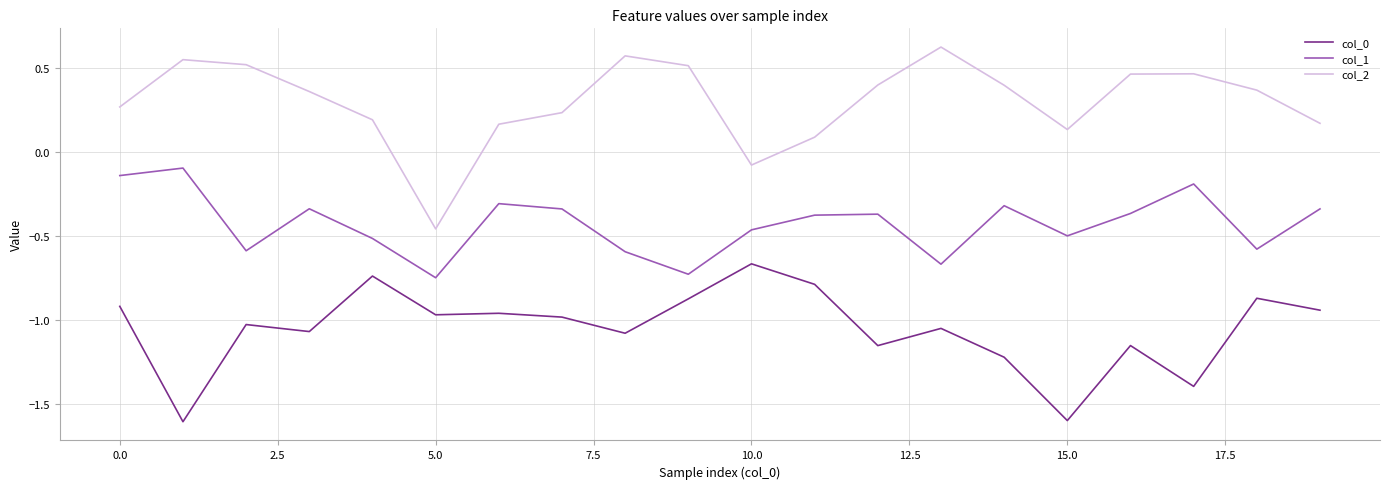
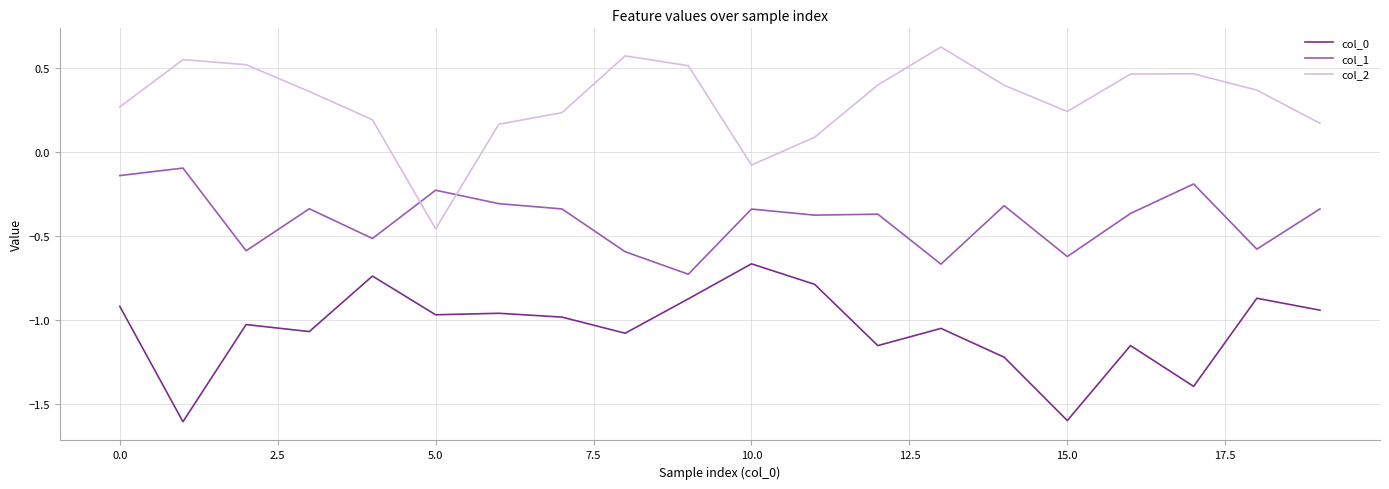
col_1, 5.0: -0.75 -> -0.23
col_1, 10.0: -0.46 -> -0.34
col_1, 15.0: -0.50 -> -0.62
col_2, 15.0: 0.14 -> 0.24
